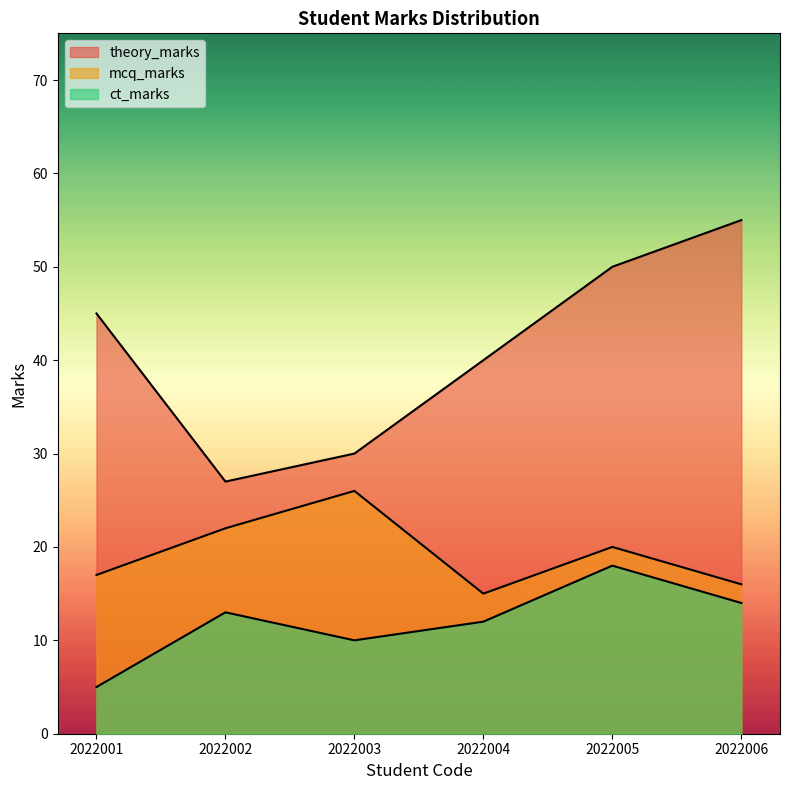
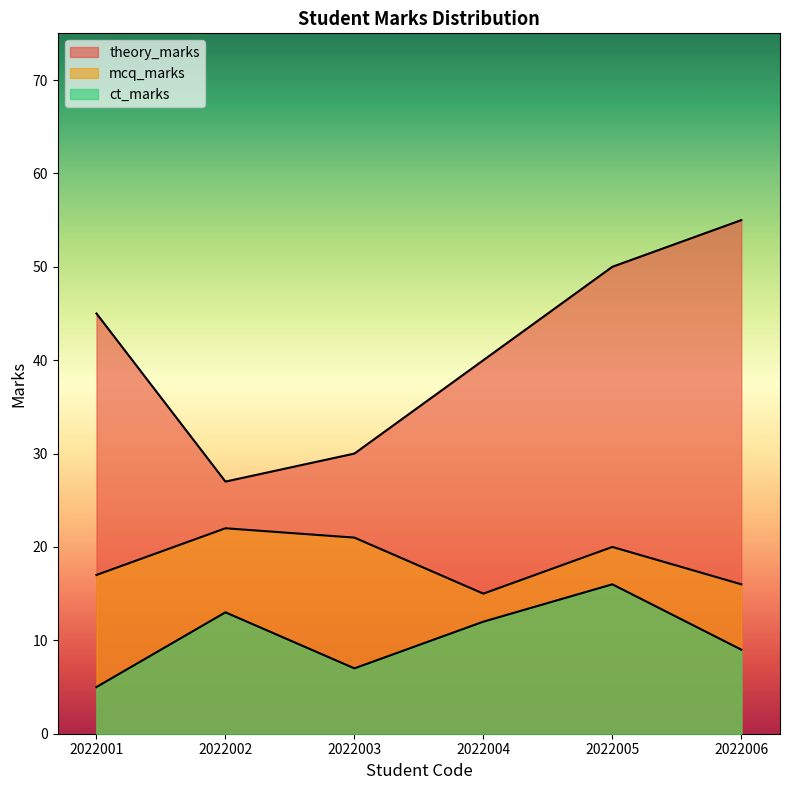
mcq_marks, 2022003: 26 -> 21
ct_marks, 2022003: 10 -> 7
ct_marks, 2022005: 18 -> 16
ct_marks, 2022006: 14 -> 9
